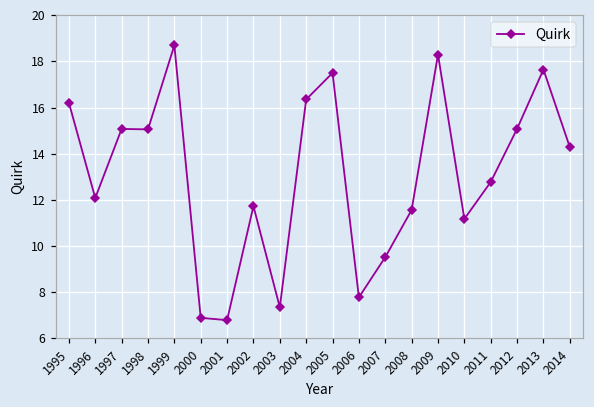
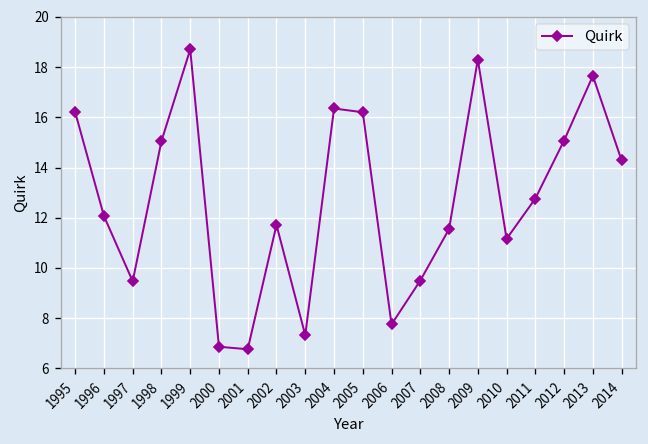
1997: 15.1 -> 9.5
2005: 17.5 -> 16.2
